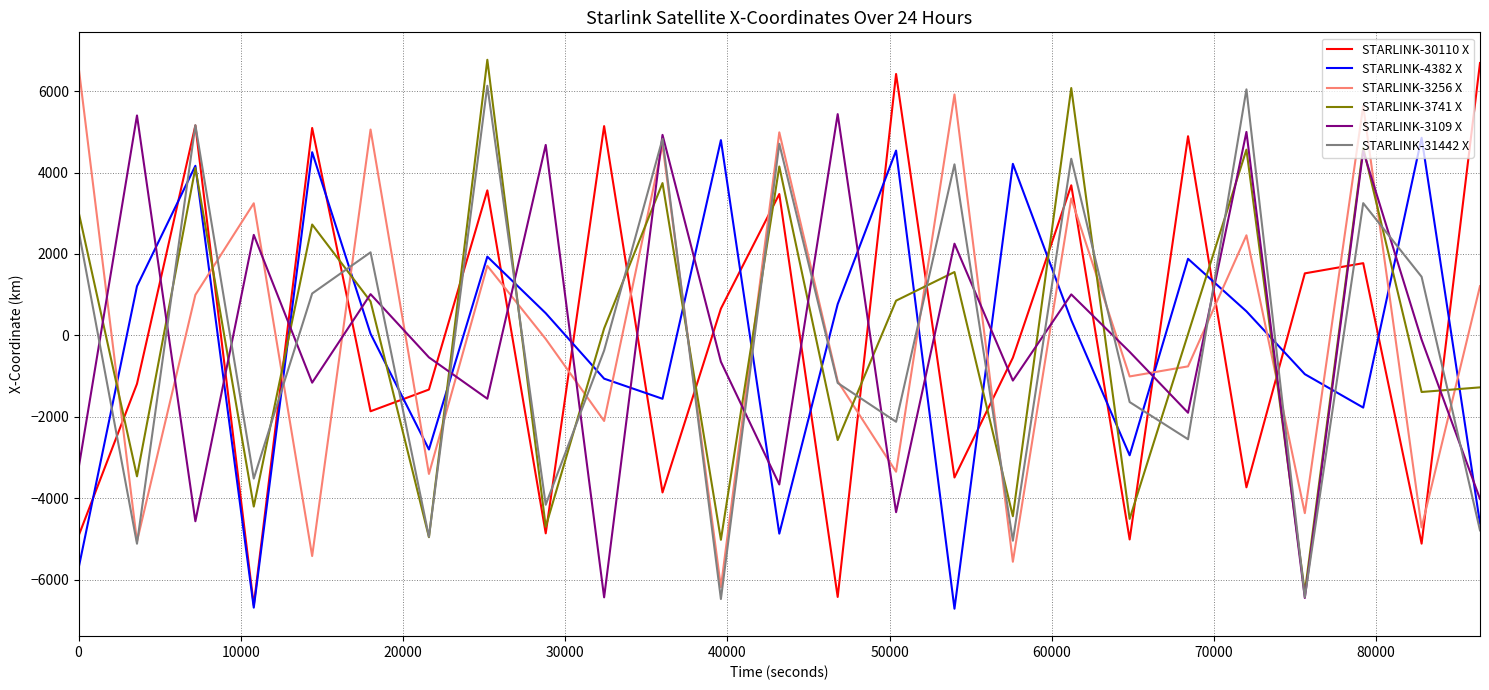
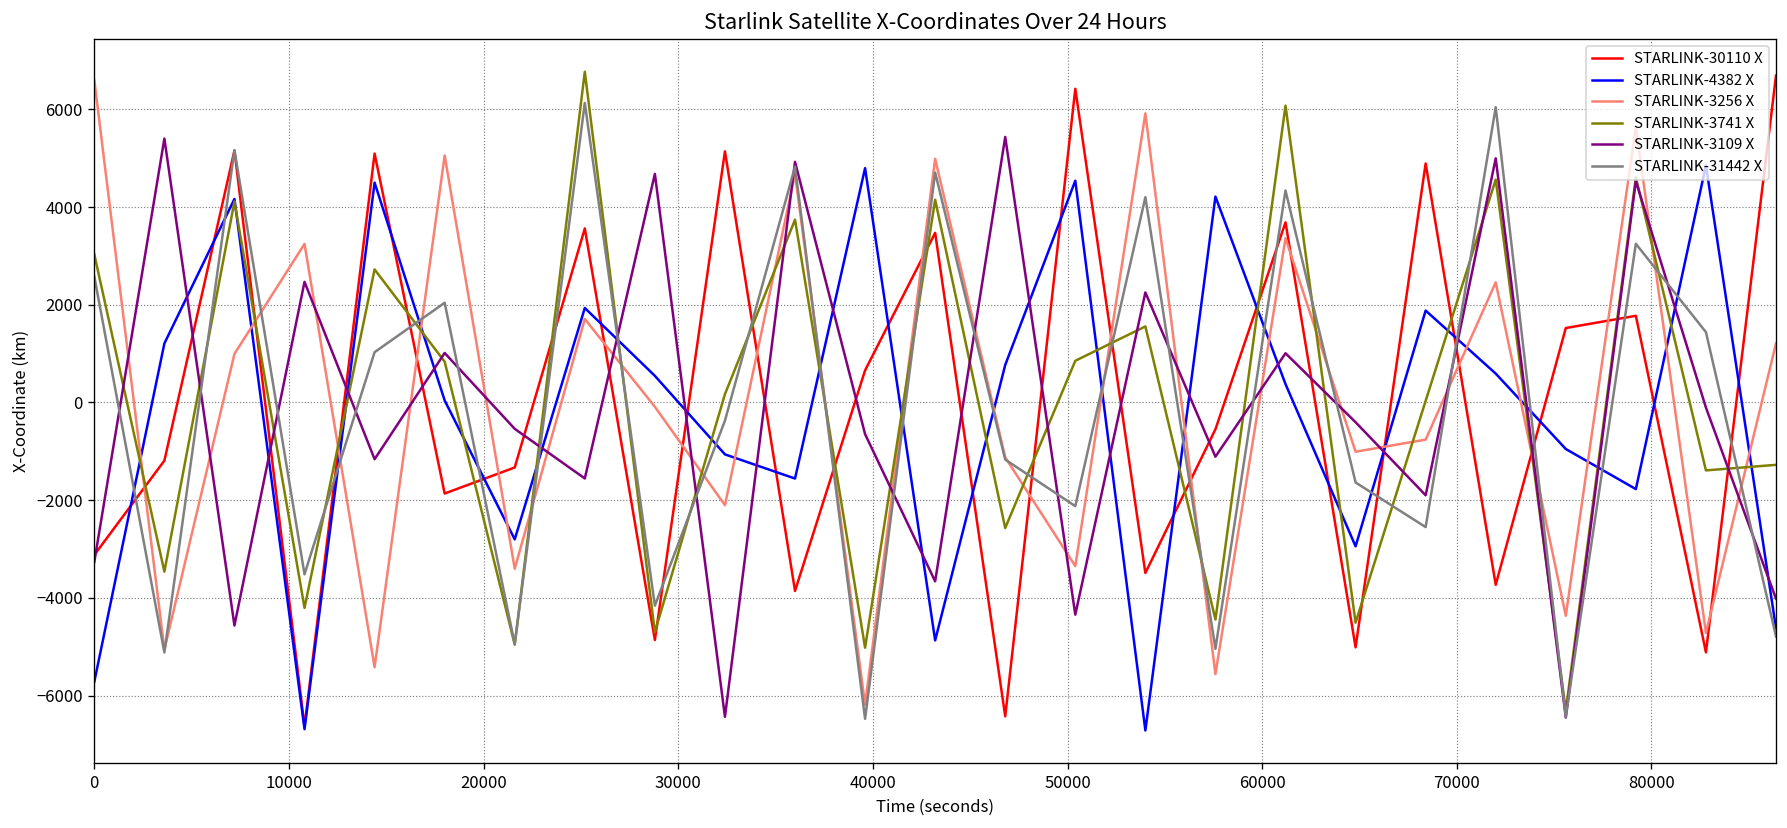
STARLINK-30110 X, 0: -4900 -> -3100
